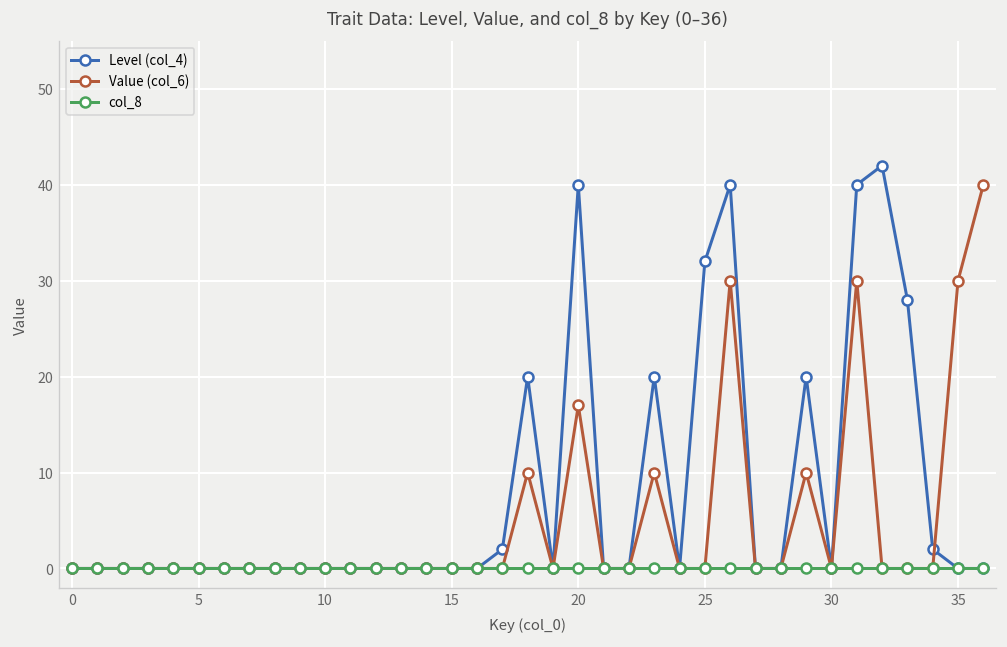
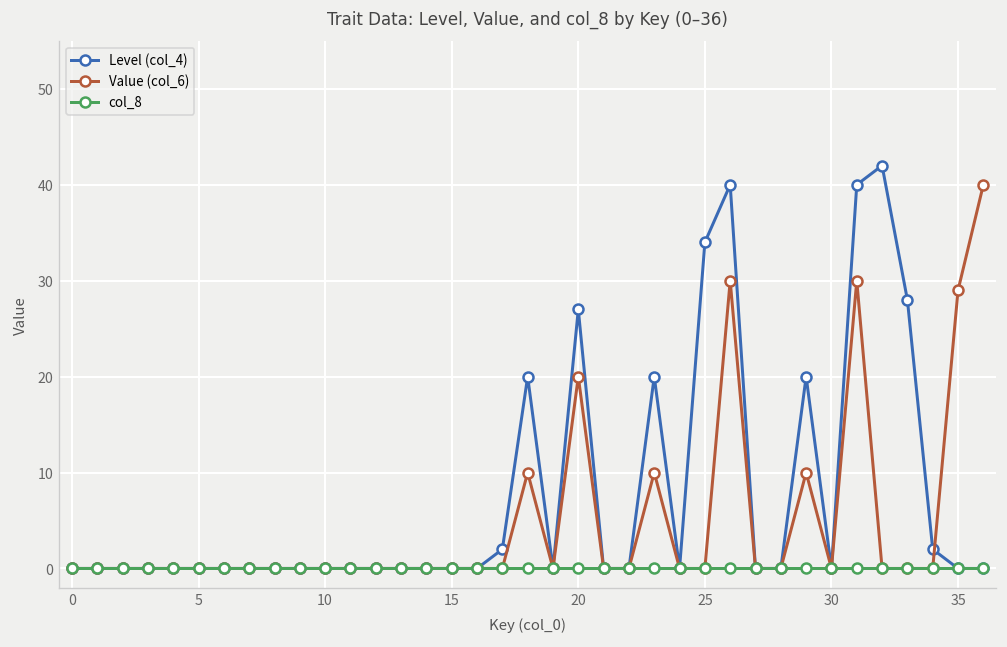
Level (col_4), 20: 40 -> 27
Value (col_6), 20: 17 -> 20
Level (col_4), 25: 32 -> 34
Value (col_6), 35: 30 -> 29
